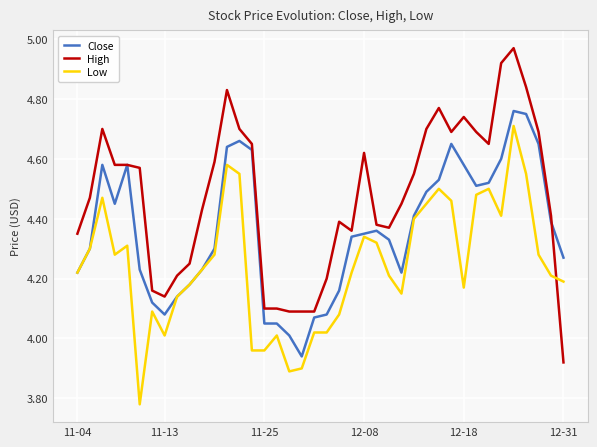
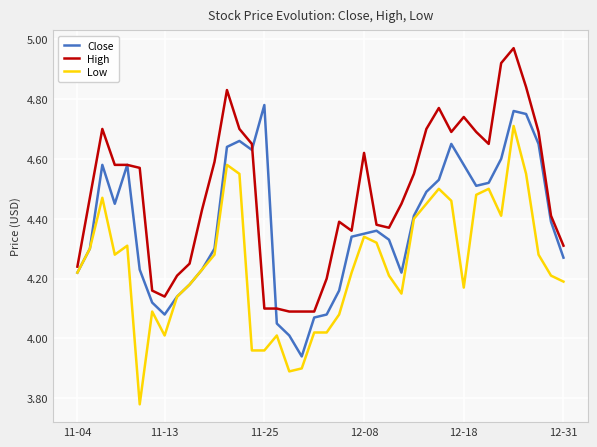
High, 11-04: 4.35 -> 4.24
Close, 11-25: 4.05 -> 4.78
High, 12-31: 3.92 -> 4.31
